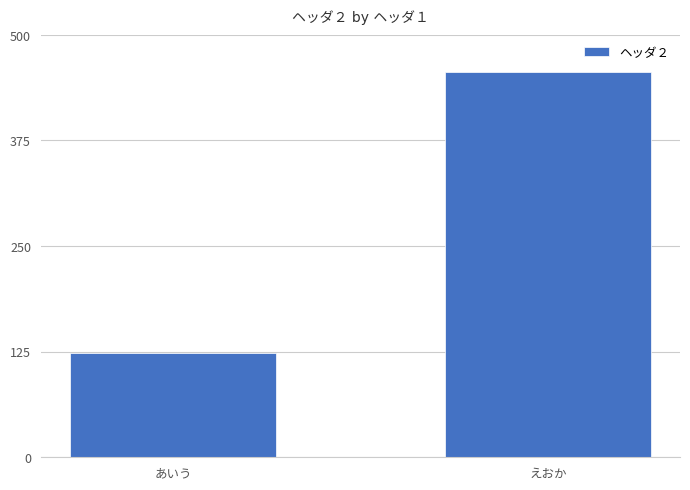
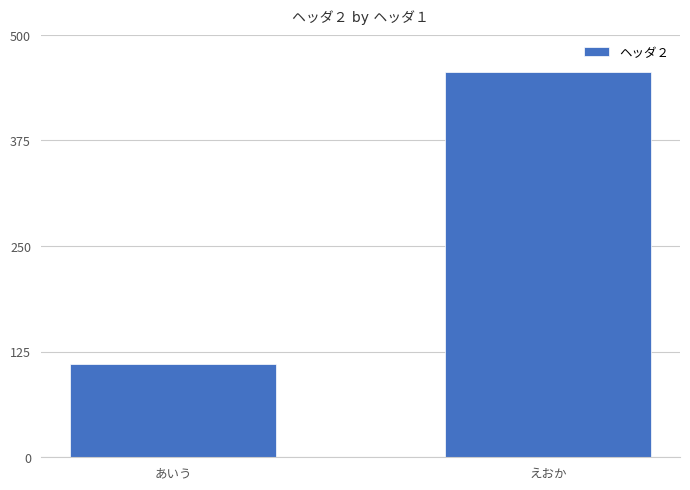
あいう: 120 -> 110
